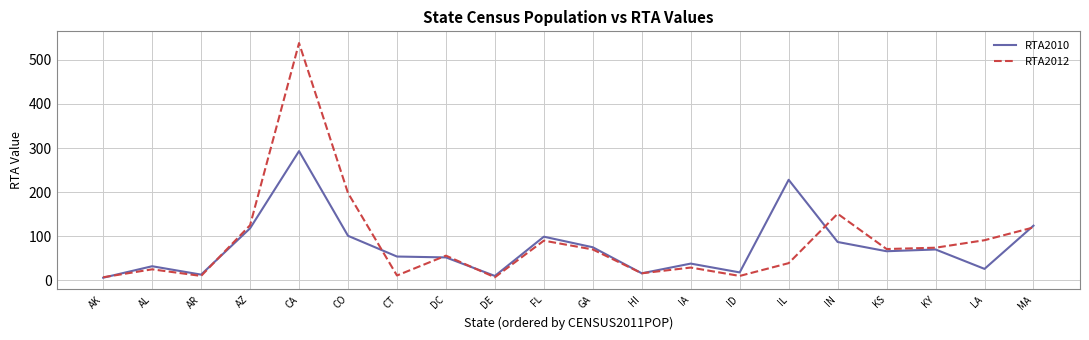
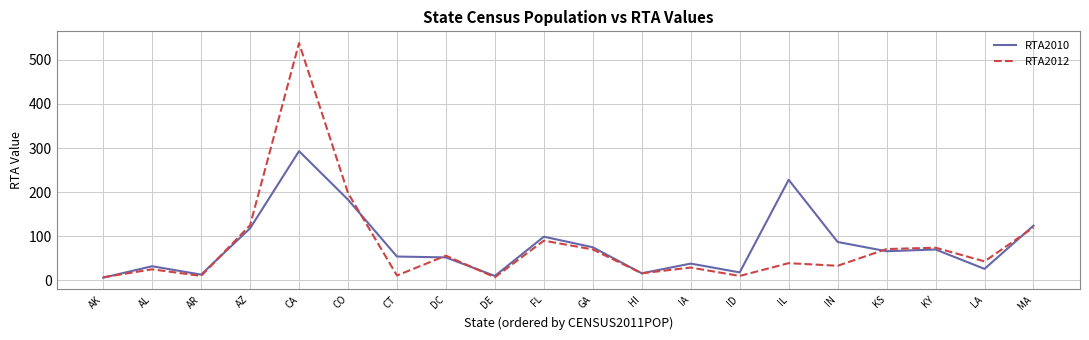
RTA2010, CO: 100 -> 180
RTA2012, IN: 150 -> 30
RTA2012, LA: 90 -> 40
